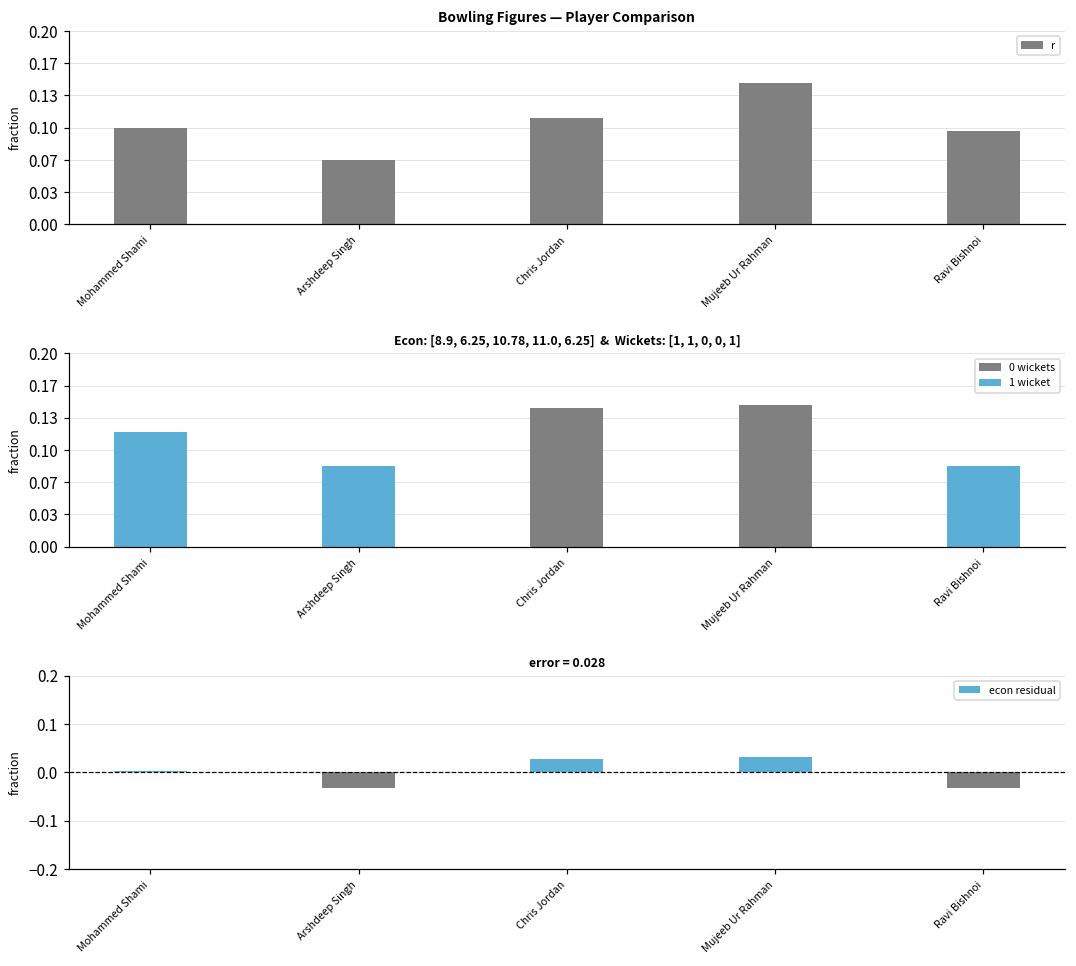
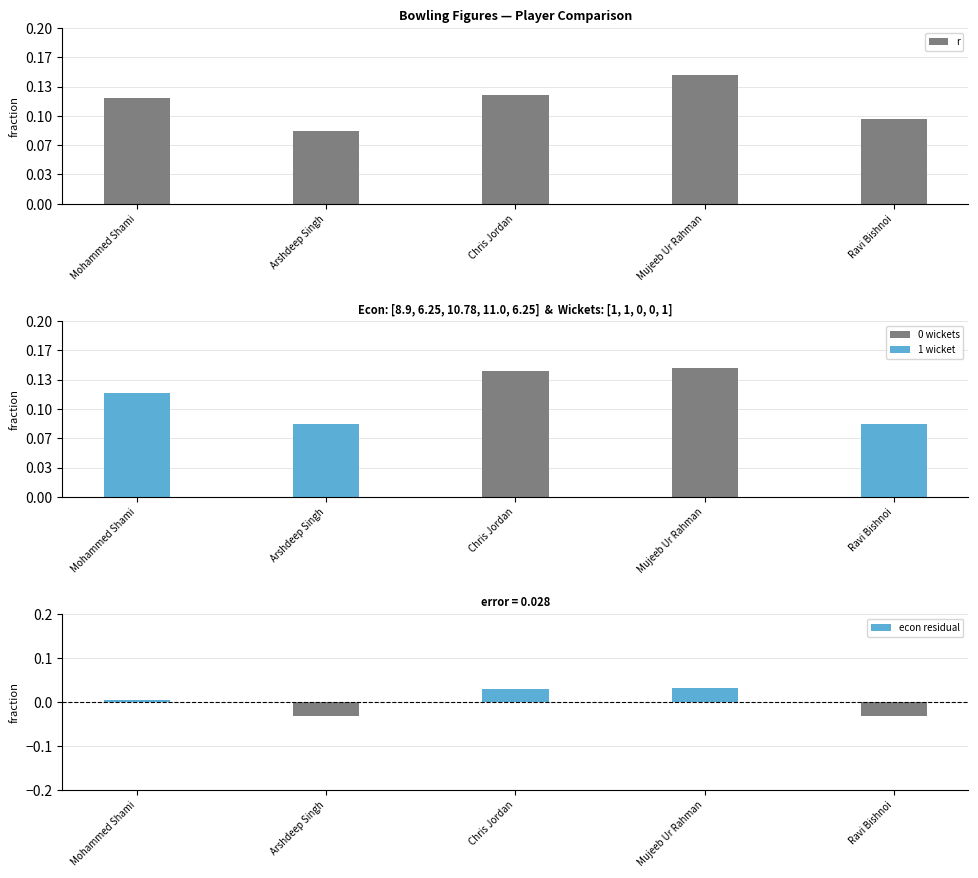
Bowling Figures — Player Comparison, Mohammed Shami: 0.10 -> 0.12
Bowling Figures — Player Comparison, Arshdeep Singh: 0.07 -> 0.08
Bowling Figures — Player Comparison, Chris Jordan: 0.11 -> 0.12
